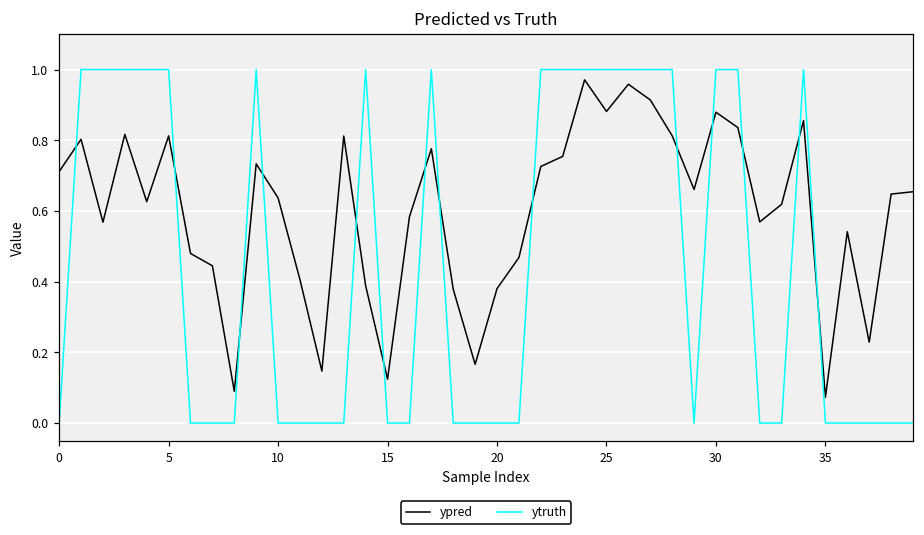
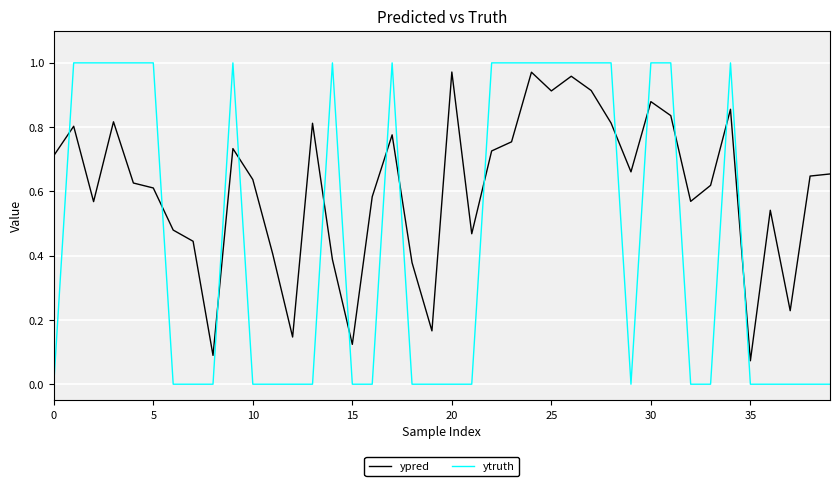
ypred, 5: 0.81 -> 0.61
ypred, 20: 0.38 -> 0.97
ypred, 25: 0.88 -> 0.91
